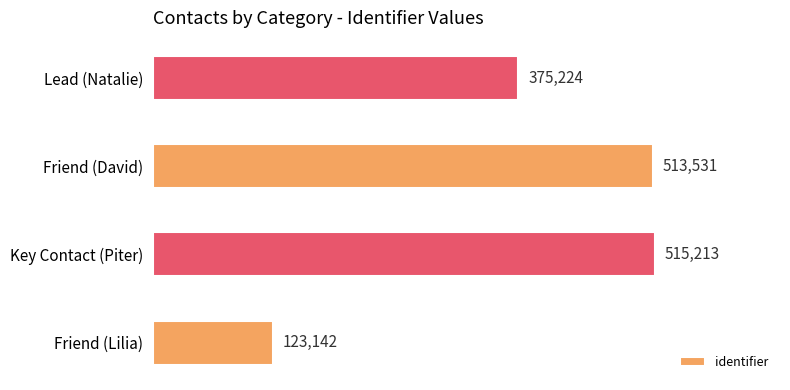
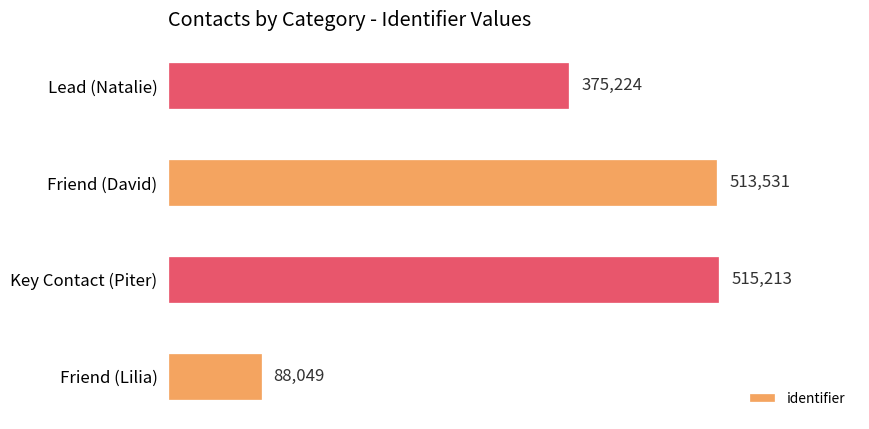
Friend (Lilia): 123,142 -> 88,049
